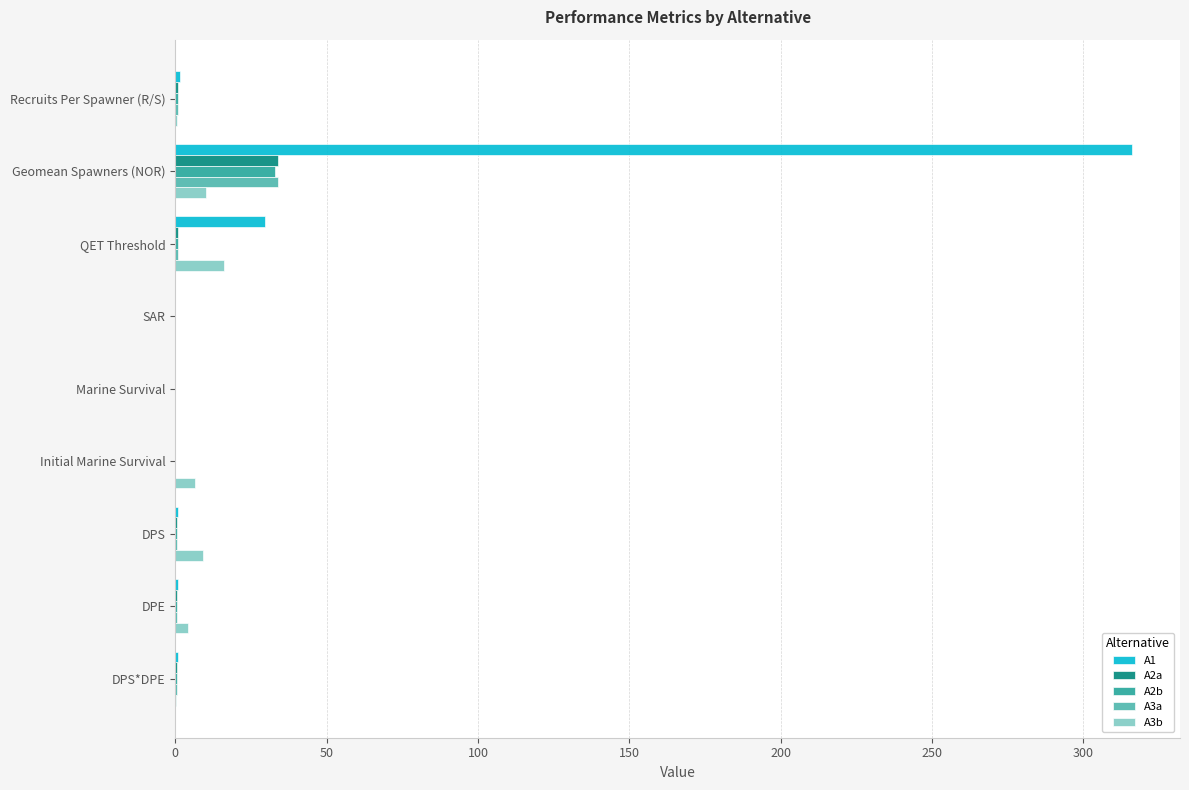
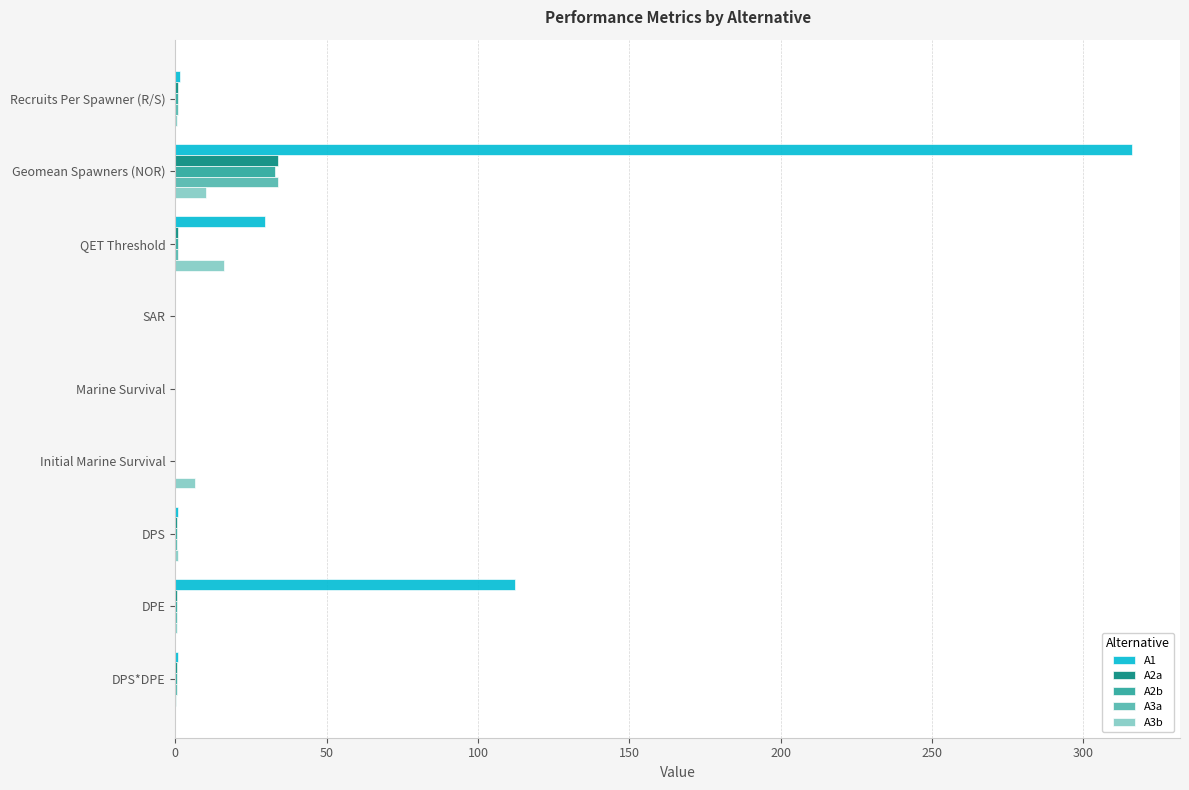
A3b, DPS: 9 -> 1
A1, DPE: 1 -> 112
A3b, DPE: 4 -> 0
